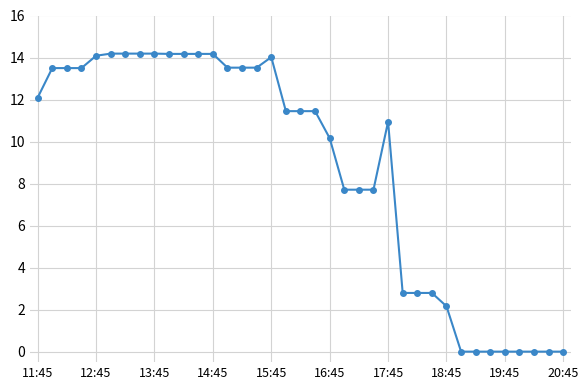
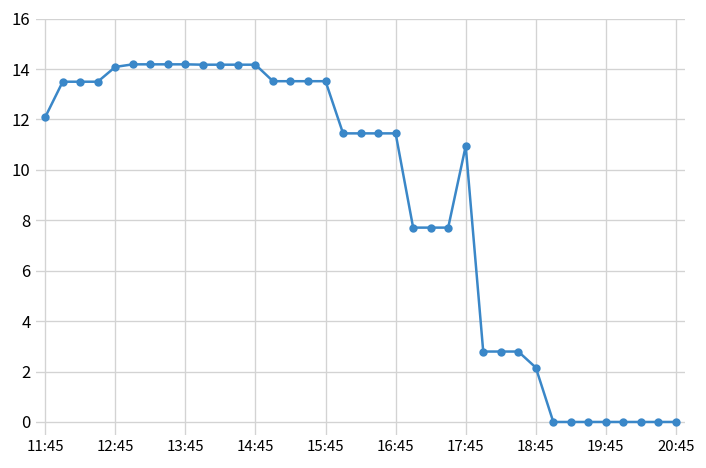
15:45: 14.0 -> 13.5
16:45: 10.2 -> 11.4
